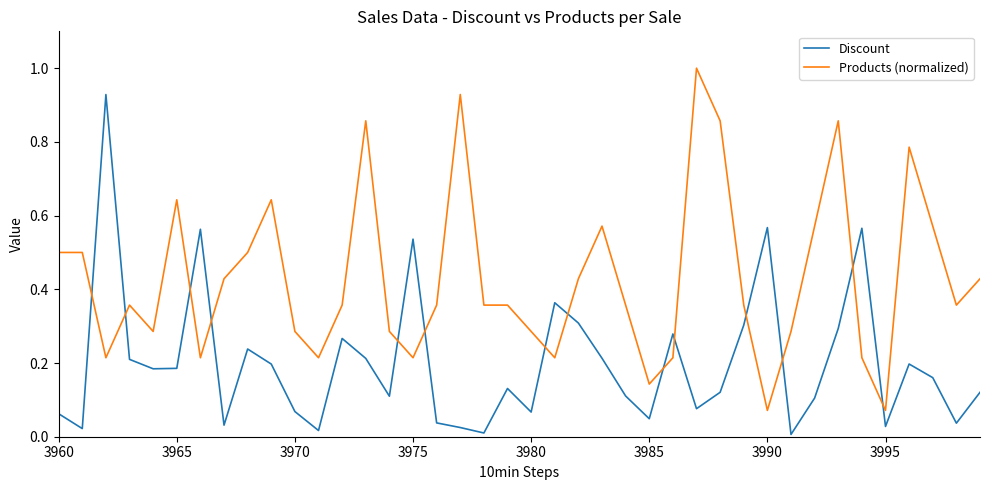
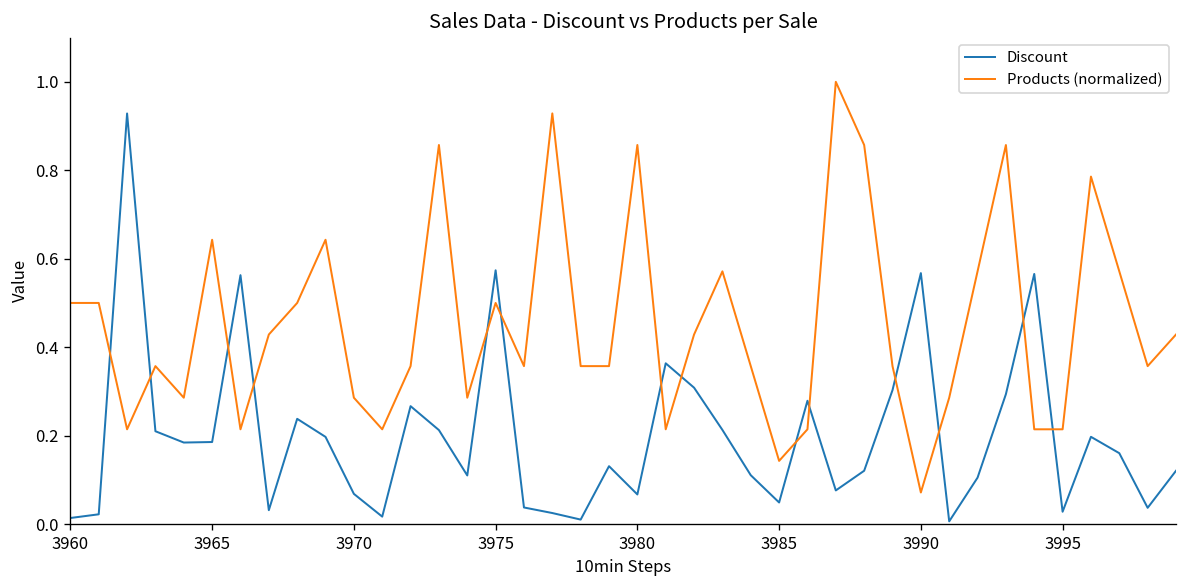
Discount, 3960: 0.06 -> 0.01
Discount, 3975: 0.54 -> 0.57
Products (normalized), 3975: 0.21 -> 0.50
Products (normalized), 3980: 0.29 -> 0.86
Products (normalized), 3995: 0.07 -> 0.21
